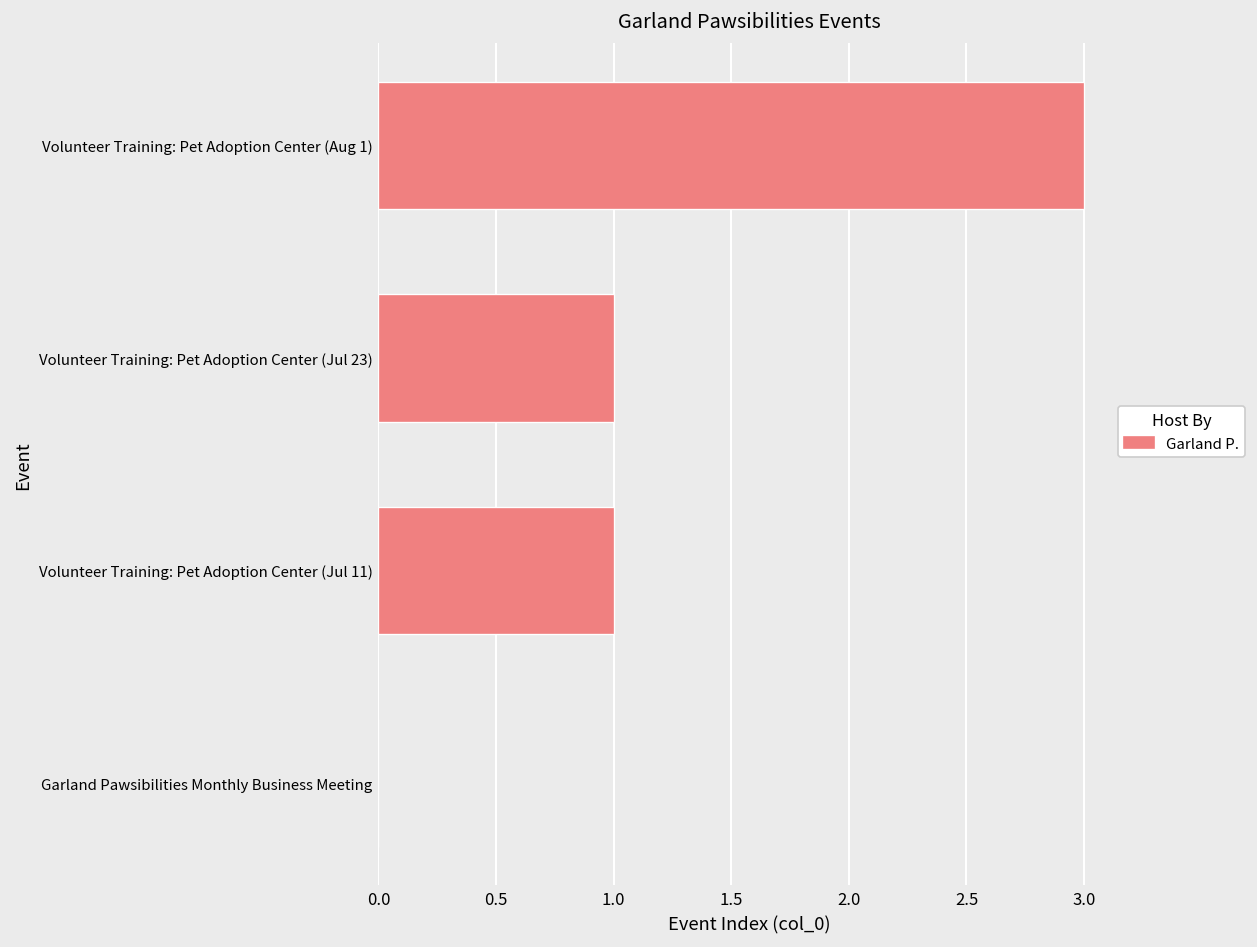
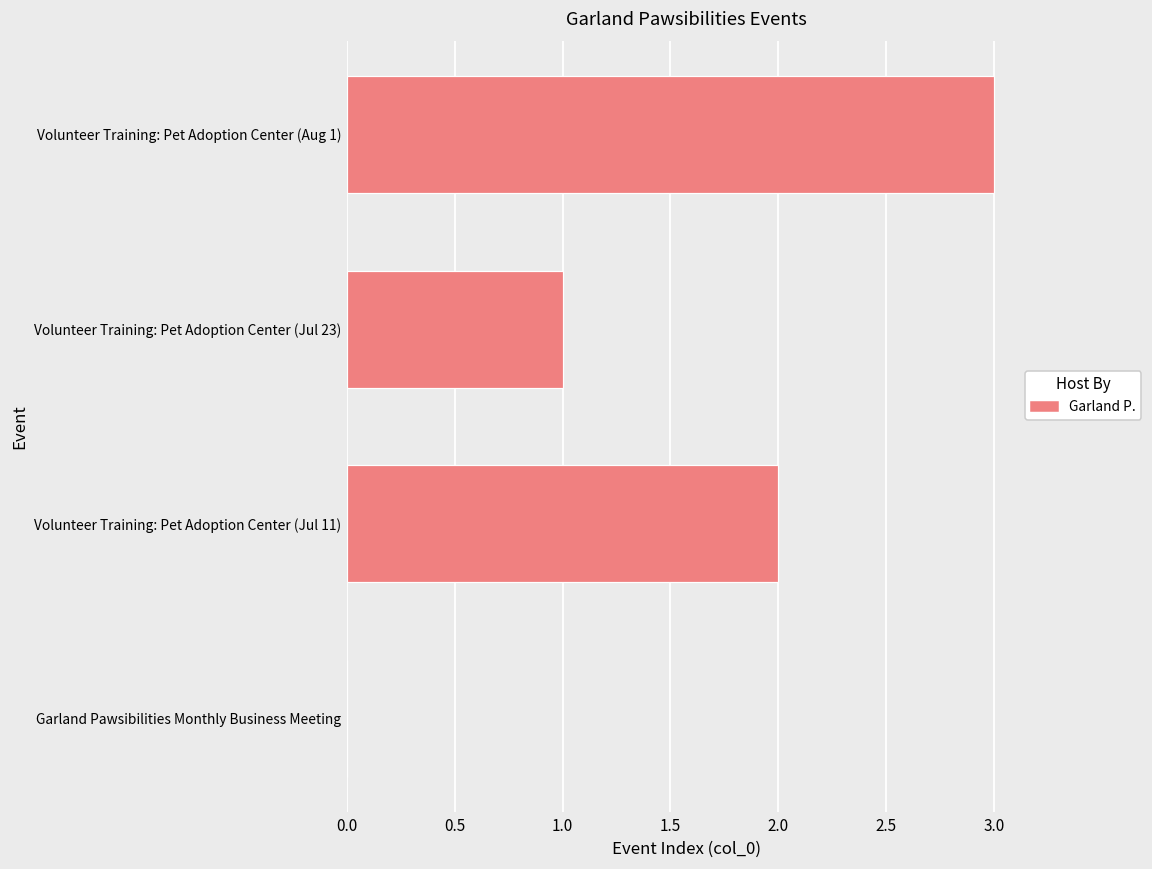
Volunteer Training: Pet Adoption Center (Jul 11): 1 -> 2
